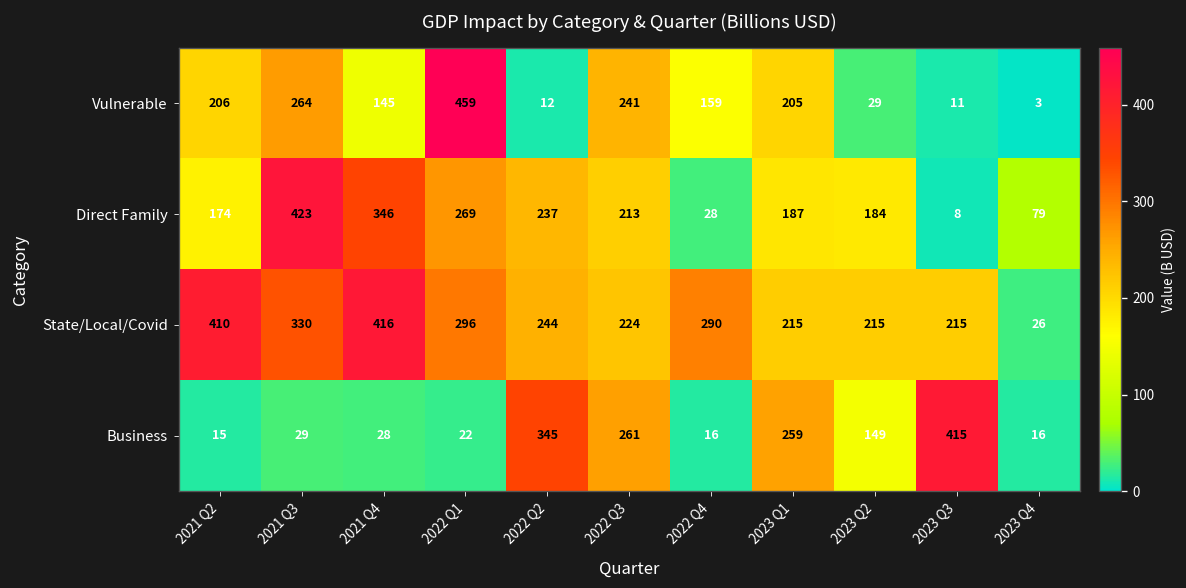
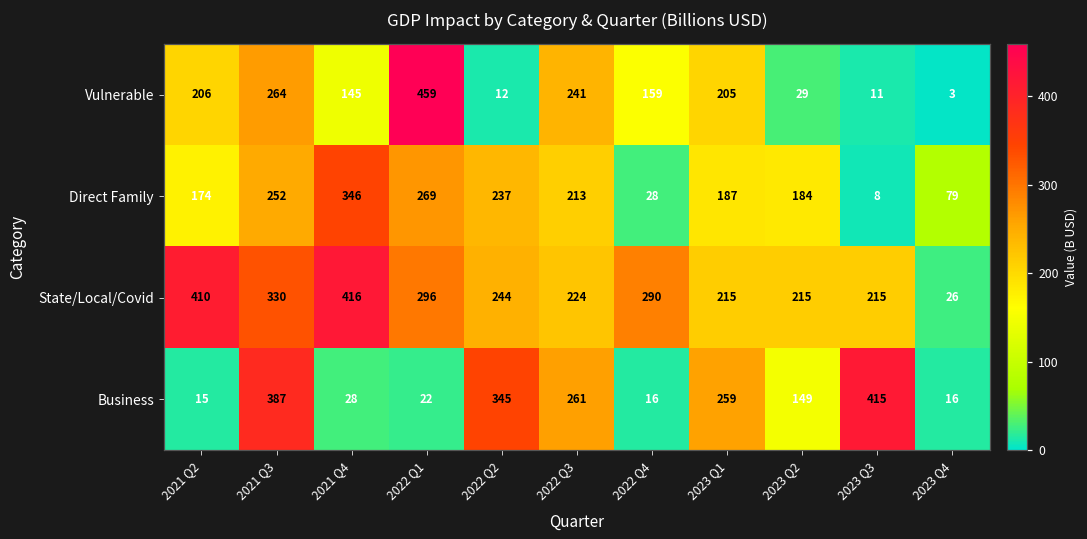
Direct Family, 2021 Q3: 423 -> 252
Business, 2021 Q3: 29 -> 387
